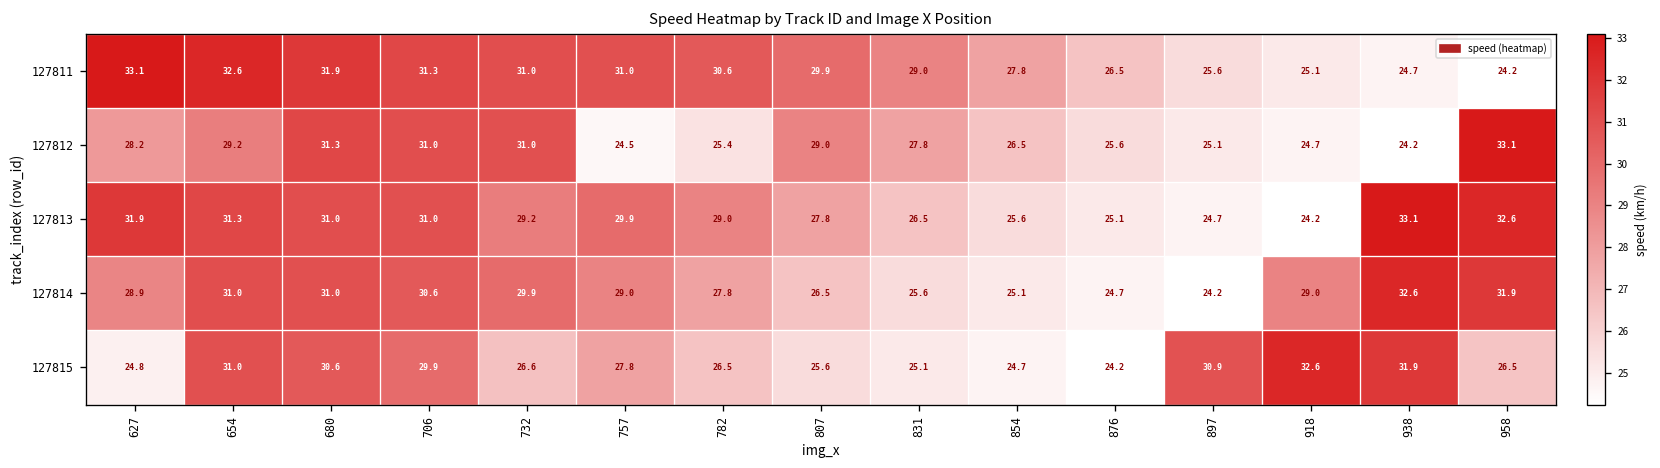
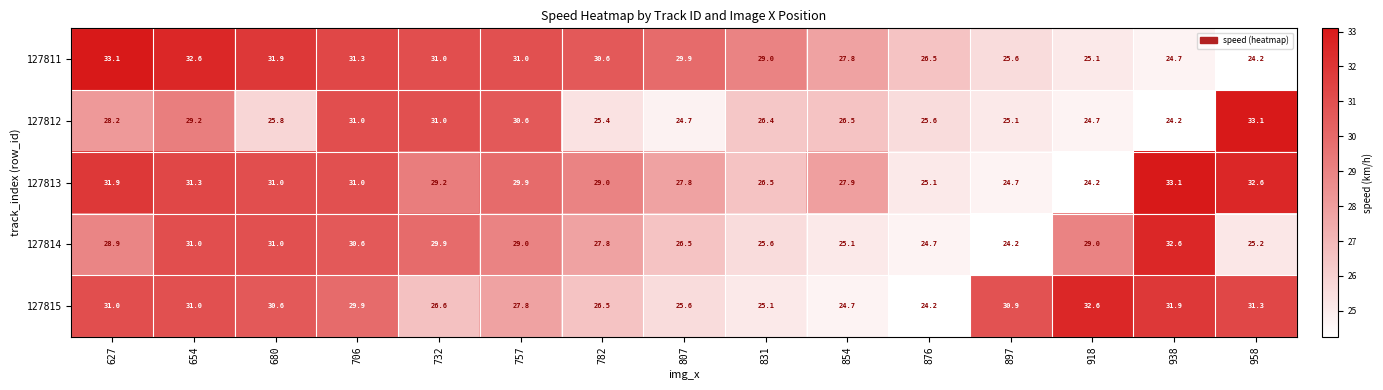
127812, 680: 31.3 -> 25.8
127812, 757: 24.5 -> 30.6
127812, 807: 29.0 -> 24.7
127812, 831: 27.8 -> 26.4
127813, 854: 25.6 -> 27.9
127814, 958: 31.9 -> 25.2
127815, 627: 24.8 -> 31.0
127815, 958: 26.5 -> 31.3
